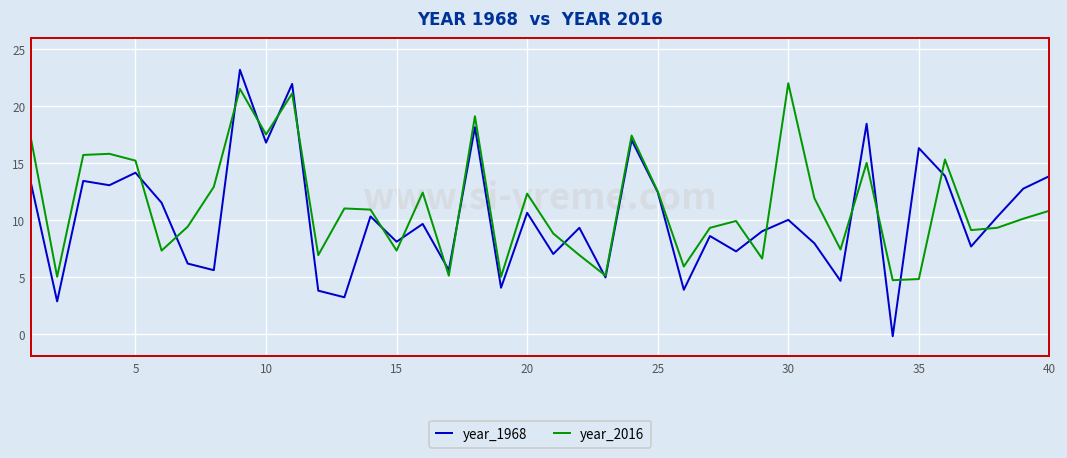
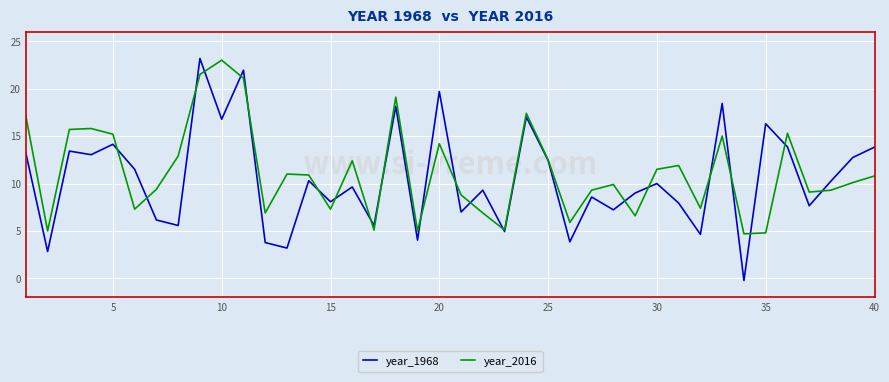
year_2016, 10: 18 -> 23
year_1968, 20: 11 -> 20
year_2016, 20: 12 -> 14
year_2016, 30: 22 -> 12
